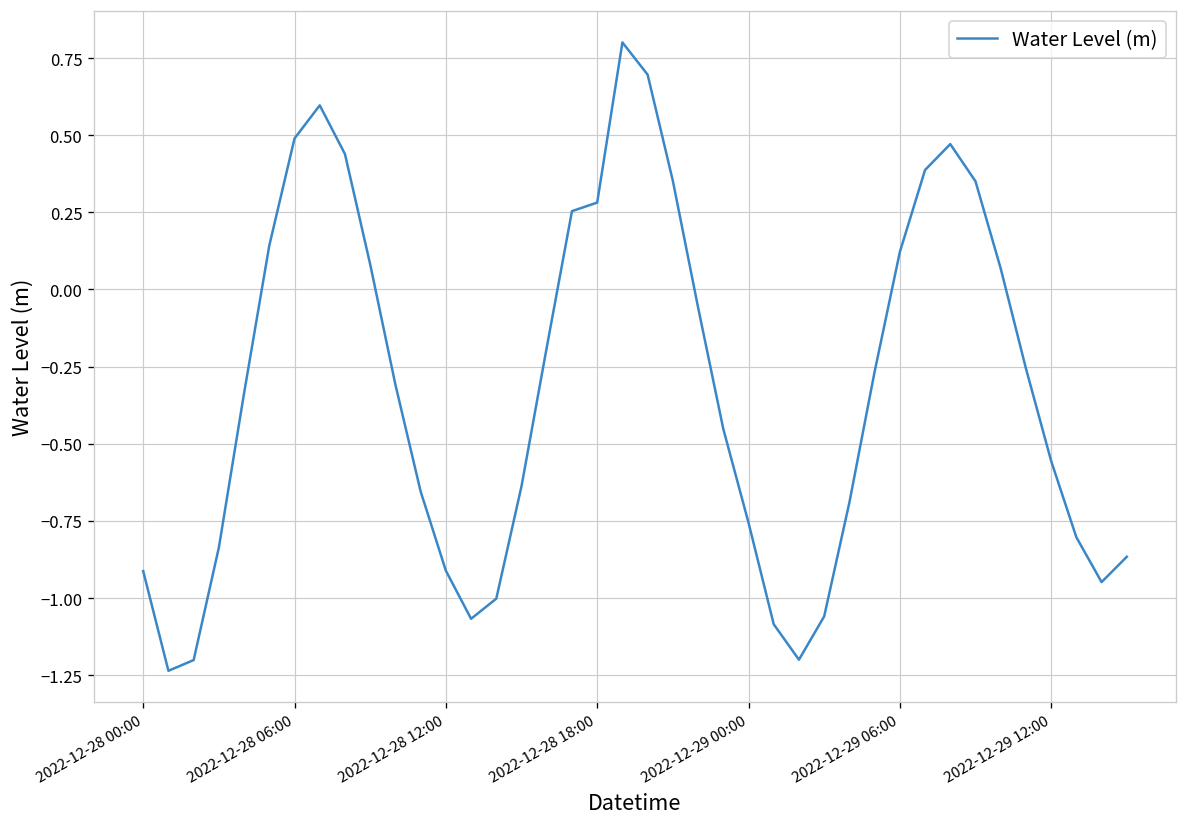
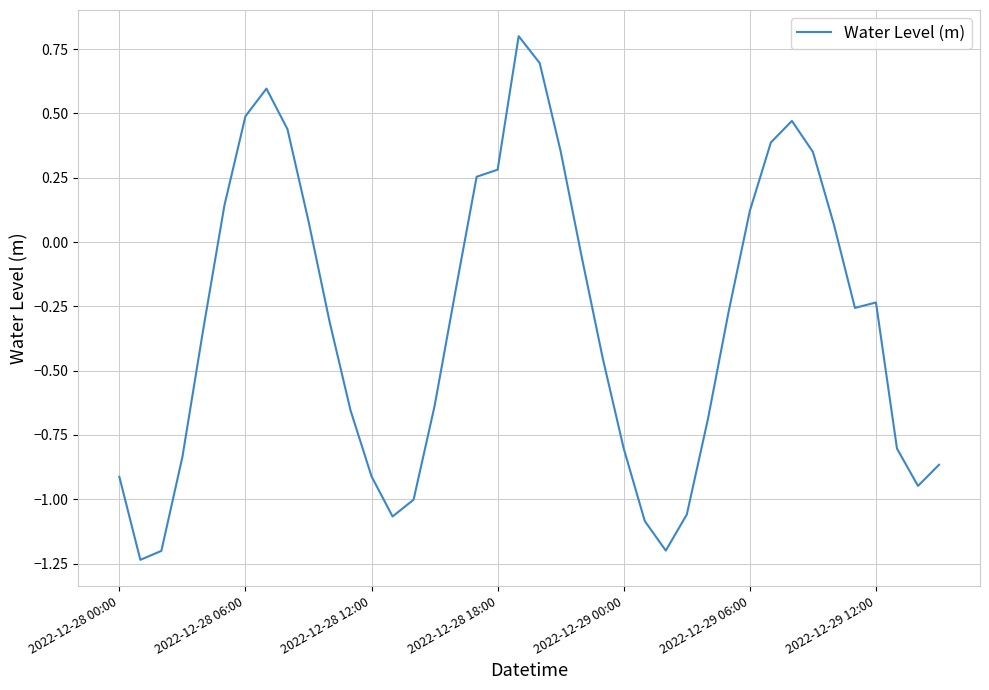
2022-12-29 00:00: -0.76 -> -0.80
2022-12-29 12:00: -0.56 -> -0.23
